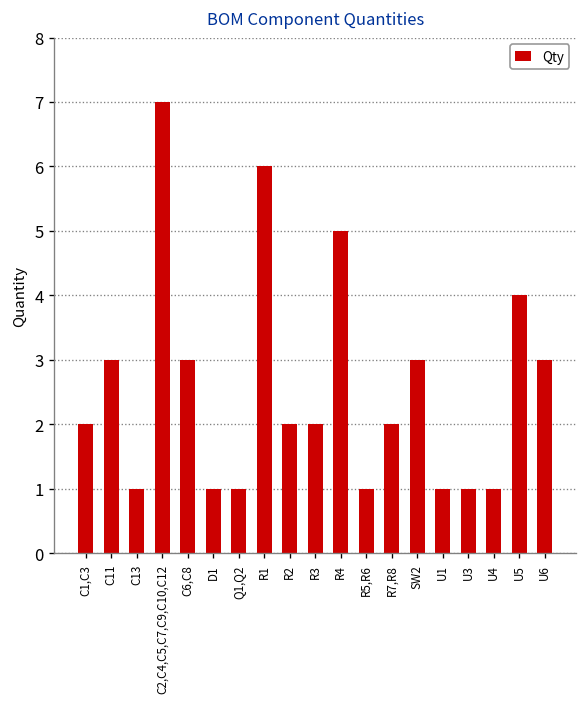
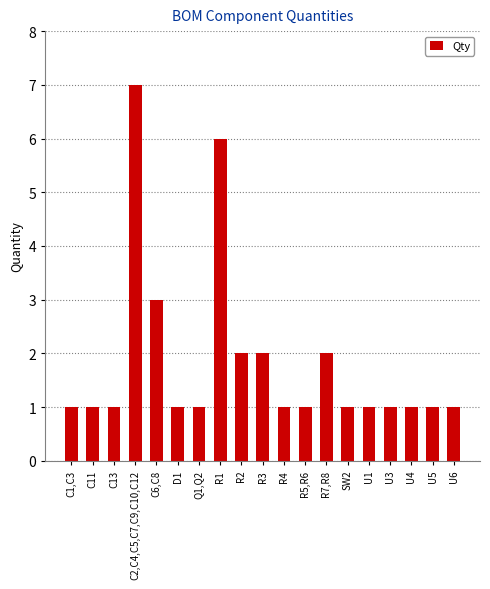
C1,C3: 2 -> 1
C11: 3 -> 1
R4: 5 -> 1
SW2: 3 -> 1
U5: 4 -> 1
U6: 3 -> 1
